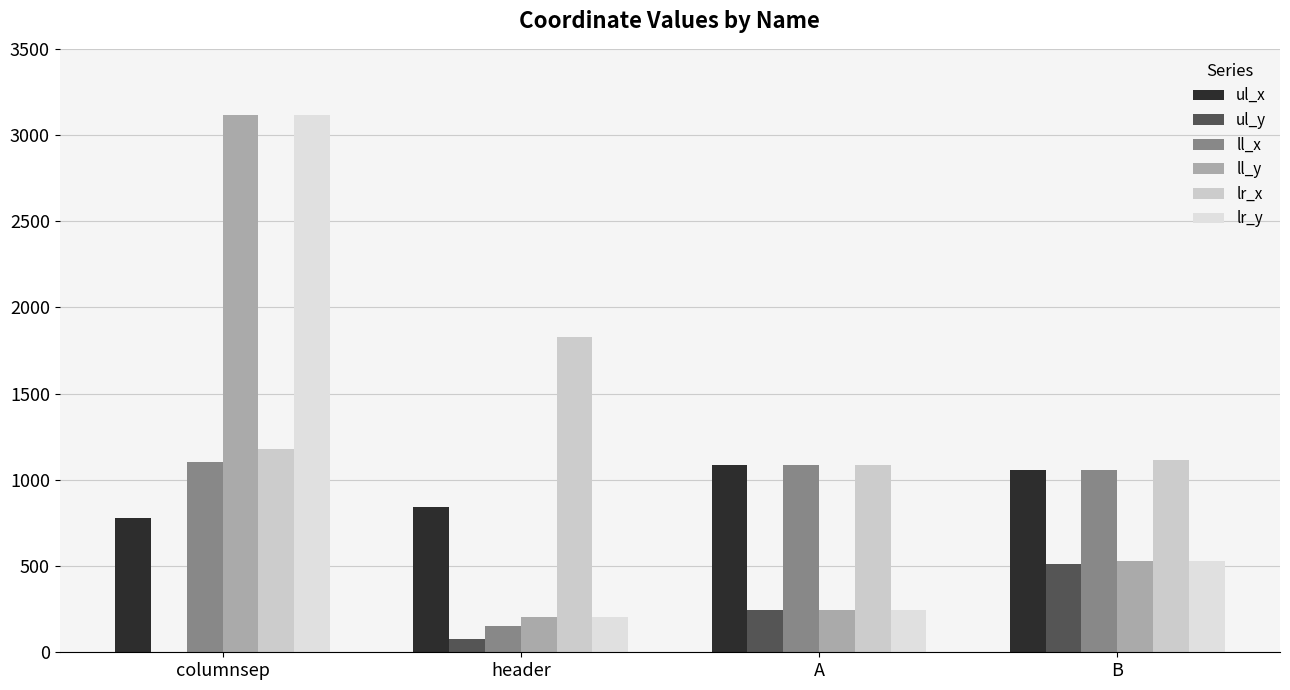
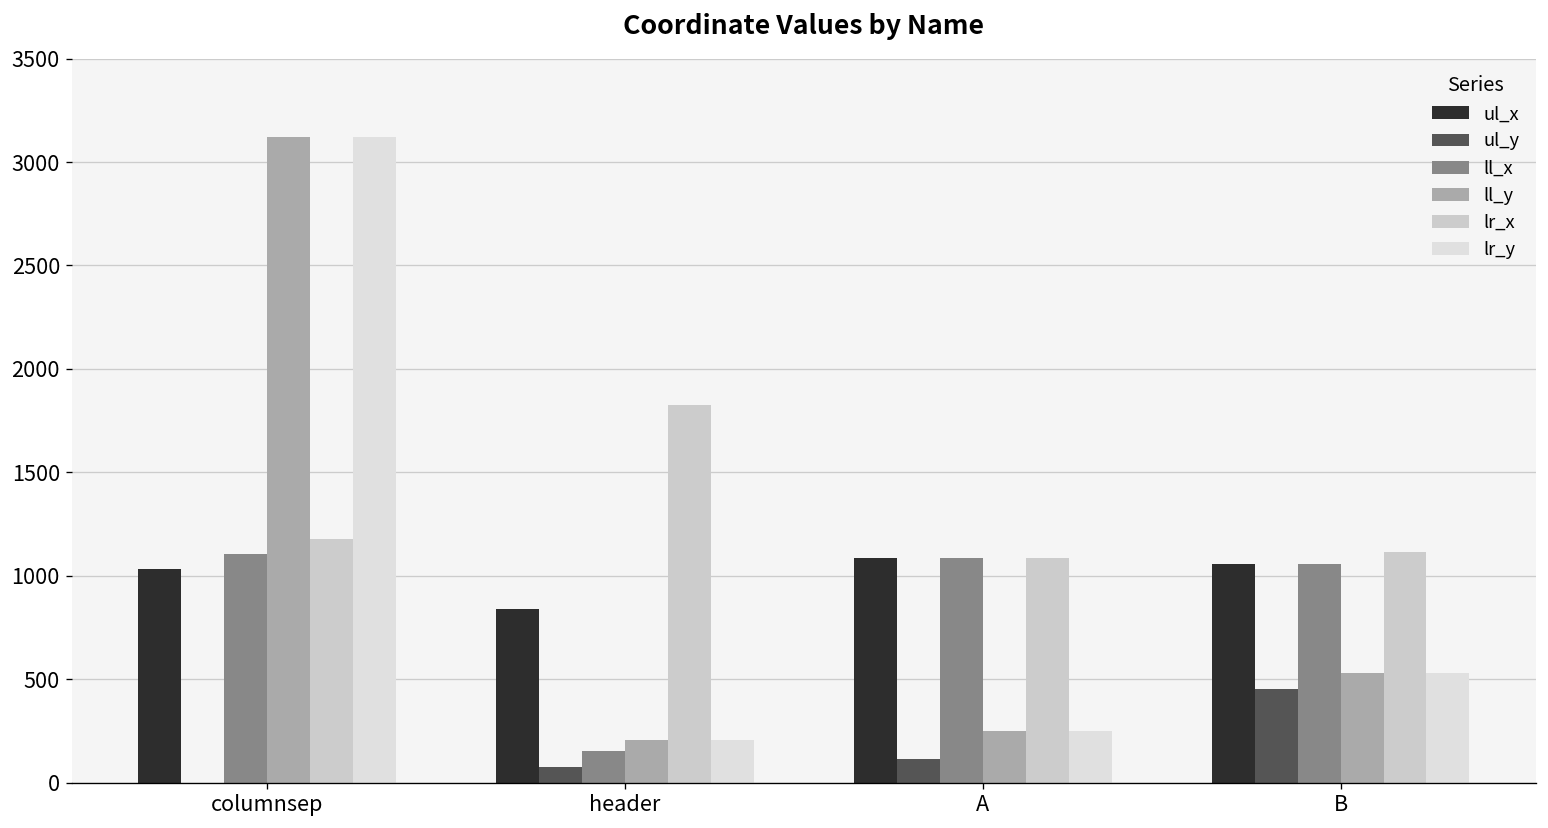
ul_x, columnsep: 780 -> 1030
ul_y, A: 250 -> 120
ul_y, B: 510 -> 460
